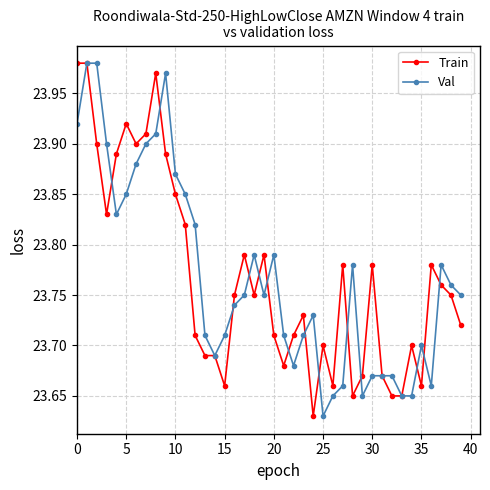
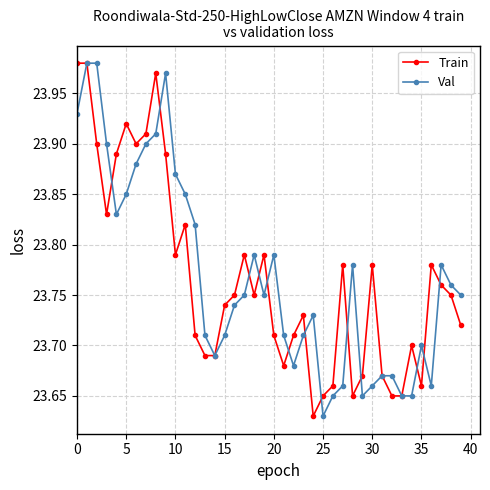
Val, 0: 23.92 -> 23.93
Train, 10: 23.85 -> 23.79
Train, 15: 23.66 -> 23.74
Train, 25: 23.70 -> 23.65
Val, 30: 23.67 -> 23.66
